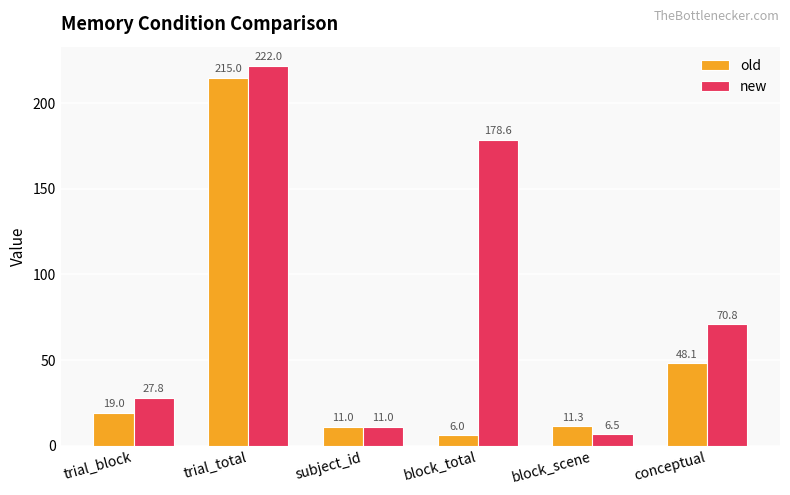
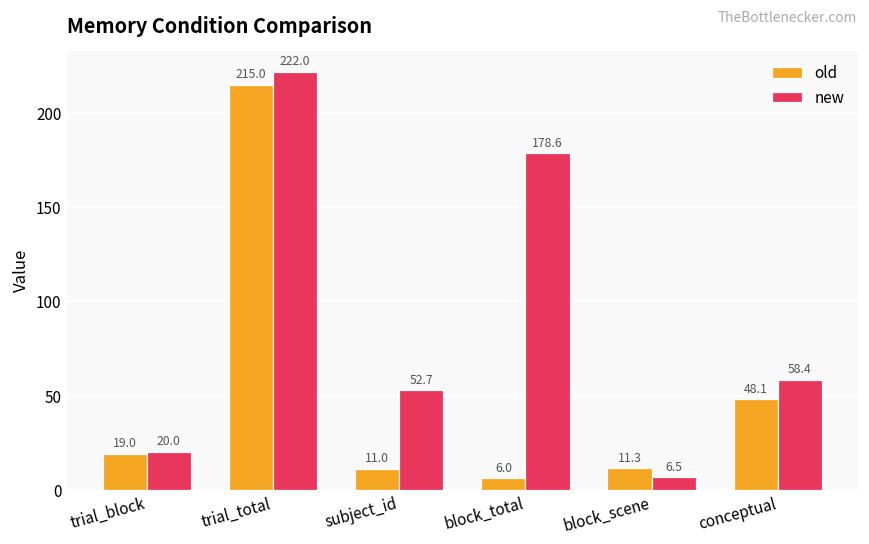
new, trial_block: 27.8 -> 20.0
new, subject_id: 11.0 -> 52.7
new, conceptual: 70.8 -> 58.4
